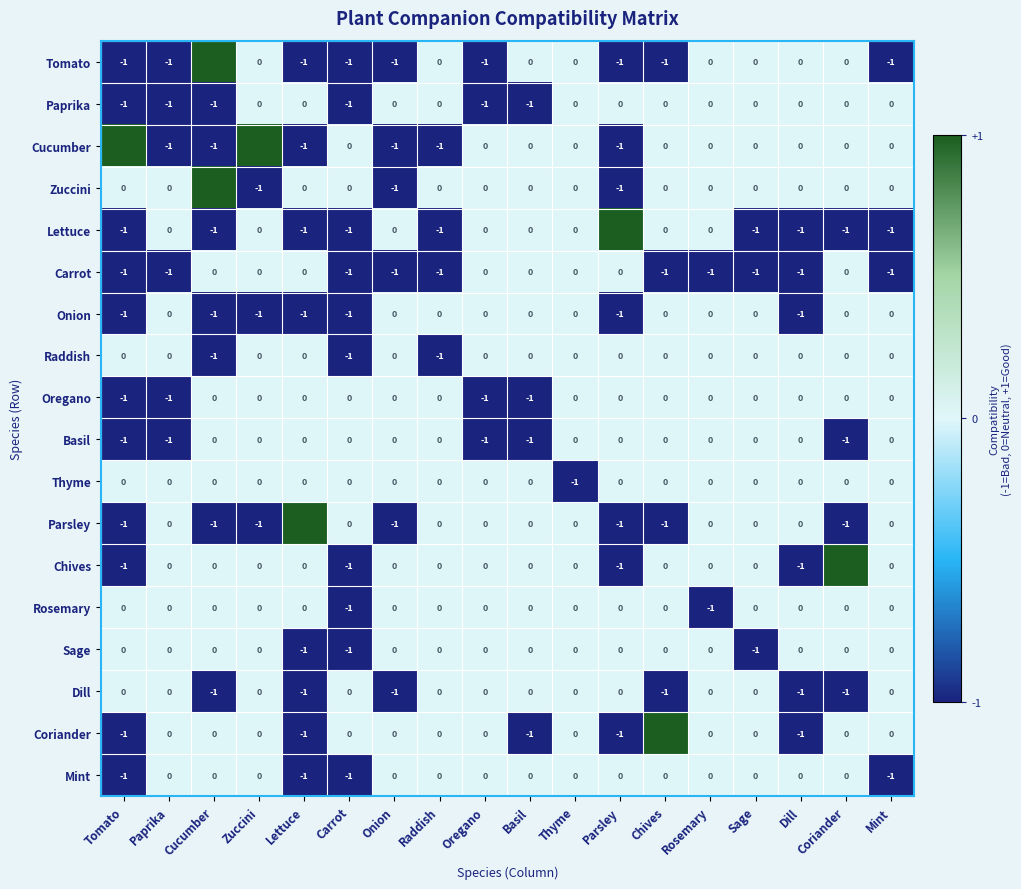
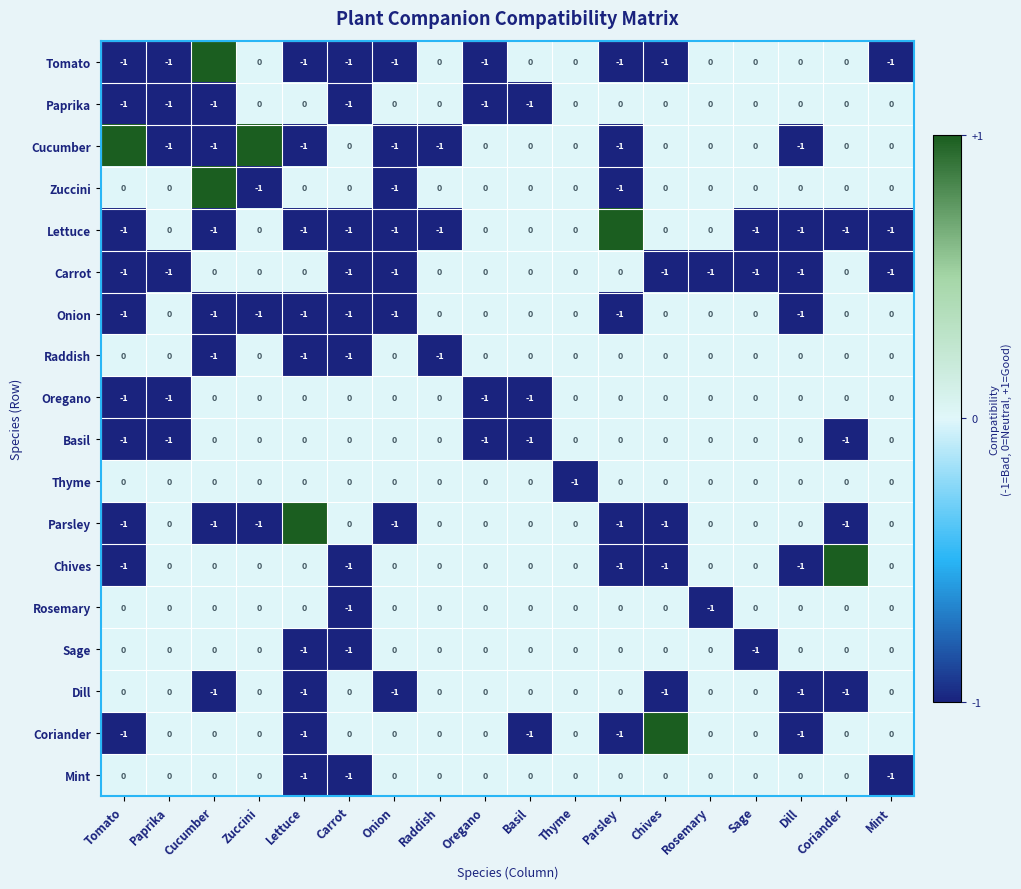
Cucumber, Dill: 0 -> -1
Lettuce, Onion: 0 -> -1
Carrot, Raddish: -1 -> 0
Onion, Onion: 0 -> -1
Raddish, Lettuce: 0 -> -1
Chives, Chives: 0 -> -1
Mint, Tomato: -1 -> 0
